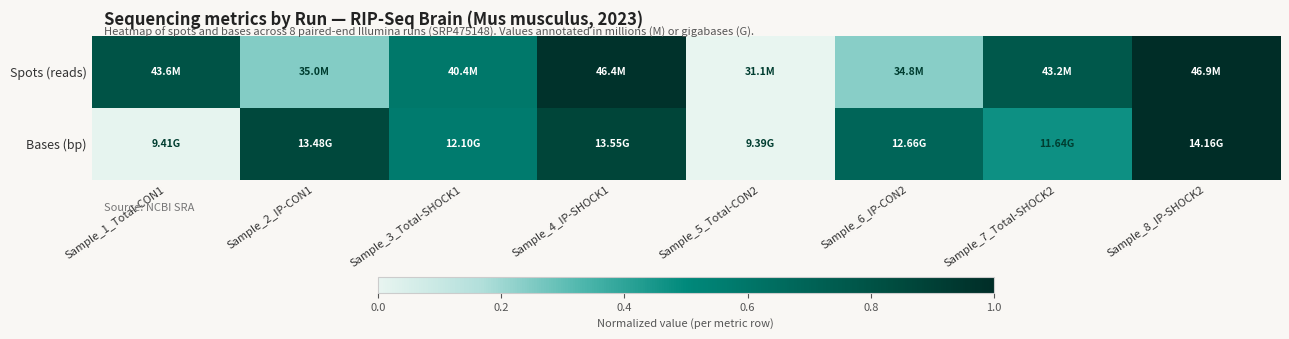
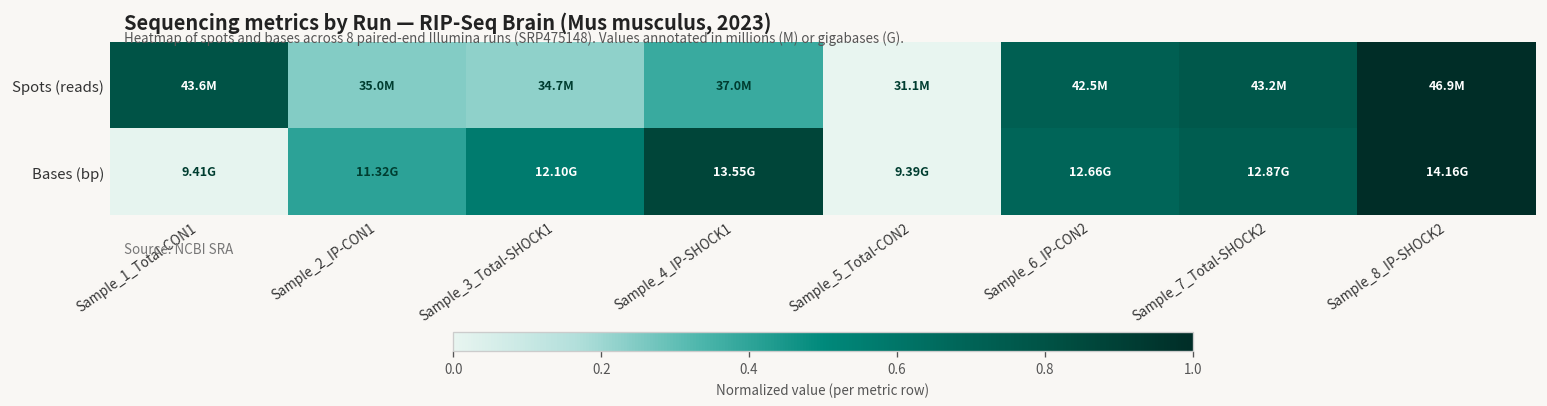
Spots (reads), Sample_3_Total-SHOCK1: 40.4M -> 34.7M
Spots (reads), Sample_4_IP-SHOCK1: 46.4M -> 37.0M
Spots (reads), Sample_6_IP-CON2: 34.8M -> 42.5M
Bases (bp), Sample_2_IP-CON1: 13.48G -> 11.32G
Bases (bp), Sample_7_Total-SHOCK2: 11.64G -> 12.87G
